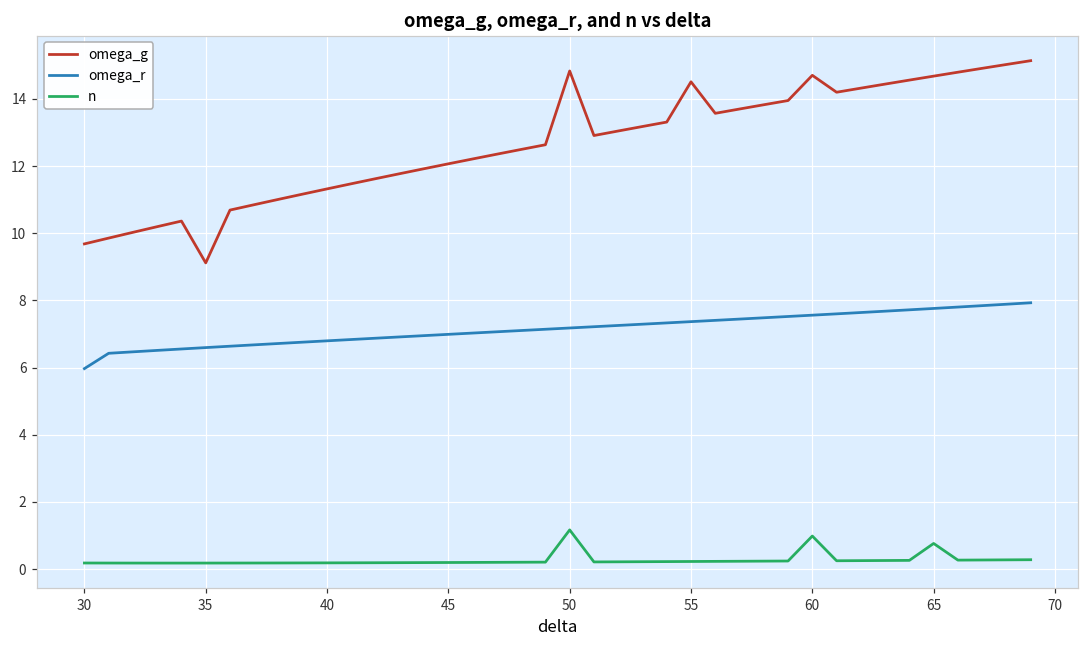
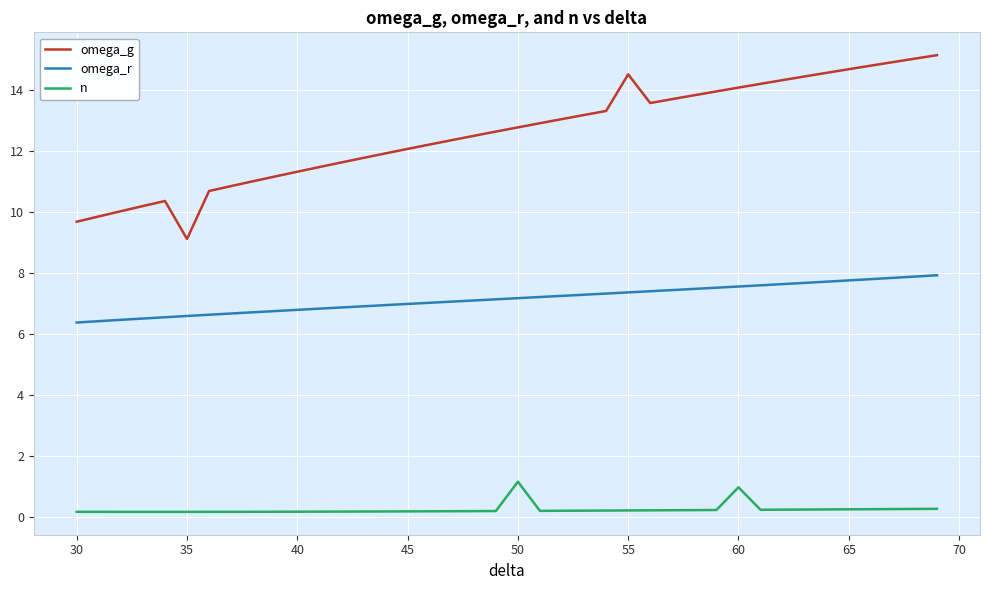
omega_r, 30: 6.0 -> 6.4
omega_g, 50: 14.8 -> 12.8
omega_g, 60: 14.7 -> 14.1
n, 65: 0.8 -> 0.3
